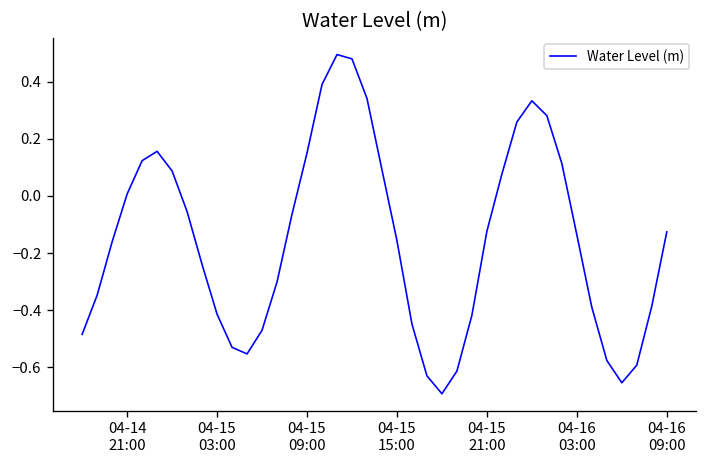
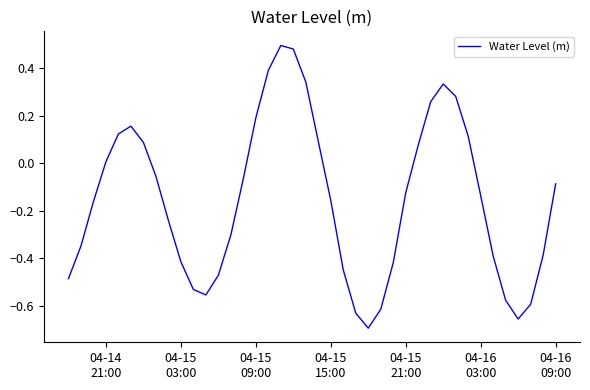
04-15 09:00: 0.15 -> 0.19
04-16 09:00: -0.13 -> -0.09
